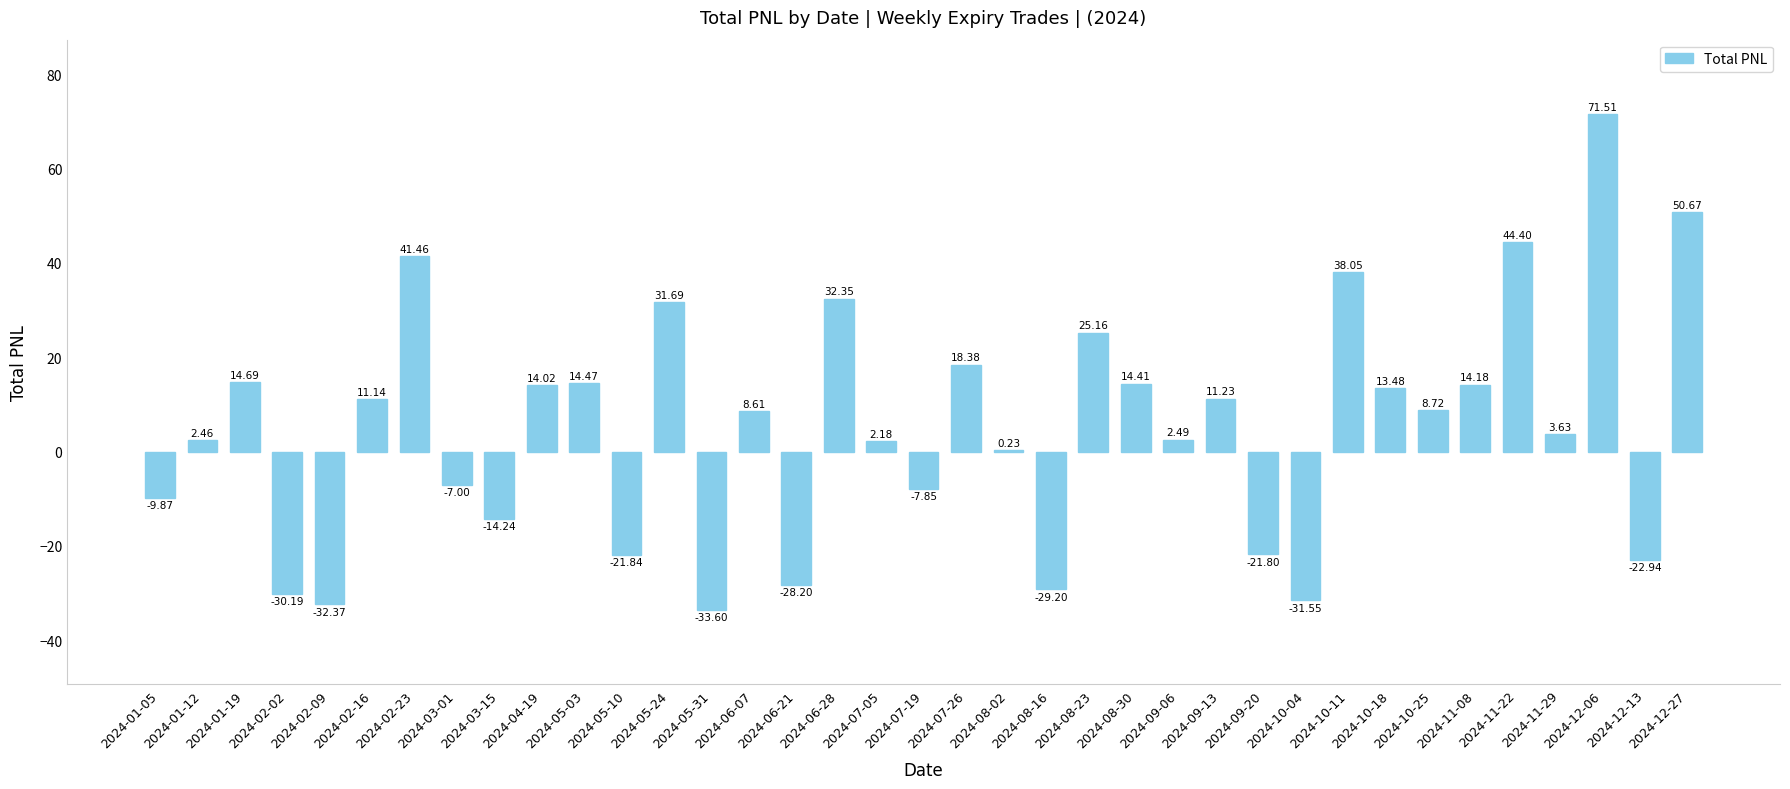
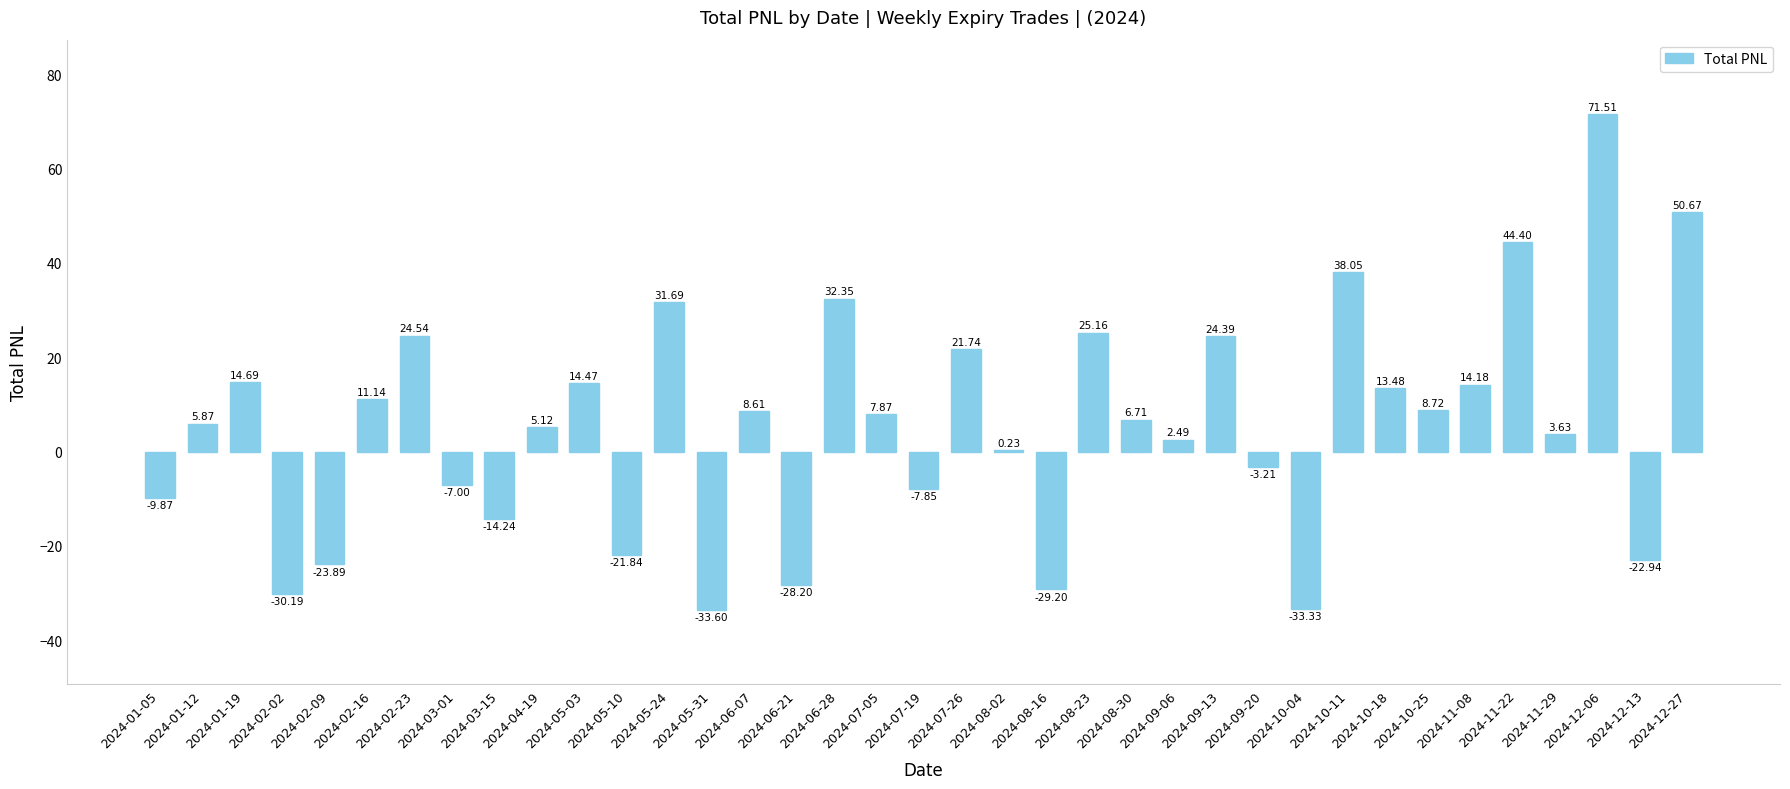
2024-01-12: 2.46 -> 5.87
2024-02-09: -32.37 -> -23.89
2024-02-23: 41.46 -> 24.54
2024-04-19: 14.02 -> 5.12
2024-07-05: 2.18 -> 7.87
2024-07-26: 18.38 -> 21.74
2024-08-30: 14.41 -> 6.71
2024-09-13: 11.23 -> 24.39
2024-09-20: -21.80 -> -3.21
2024-10-04: -31.55 -> -33.33
